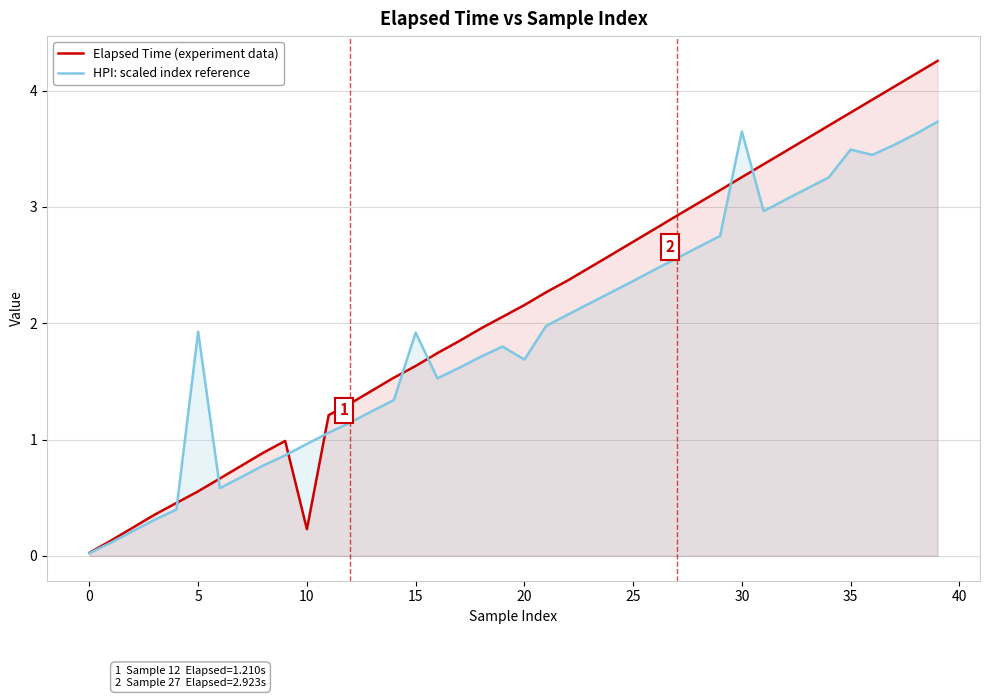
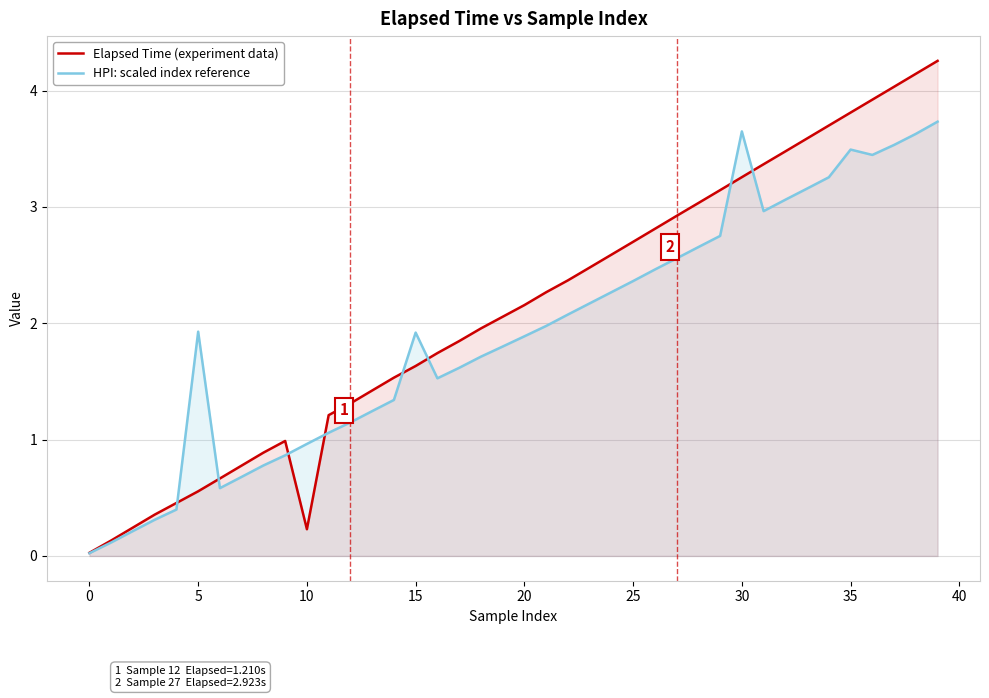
HPI: scaled index reference, 20: 1.69 -> 1.89
